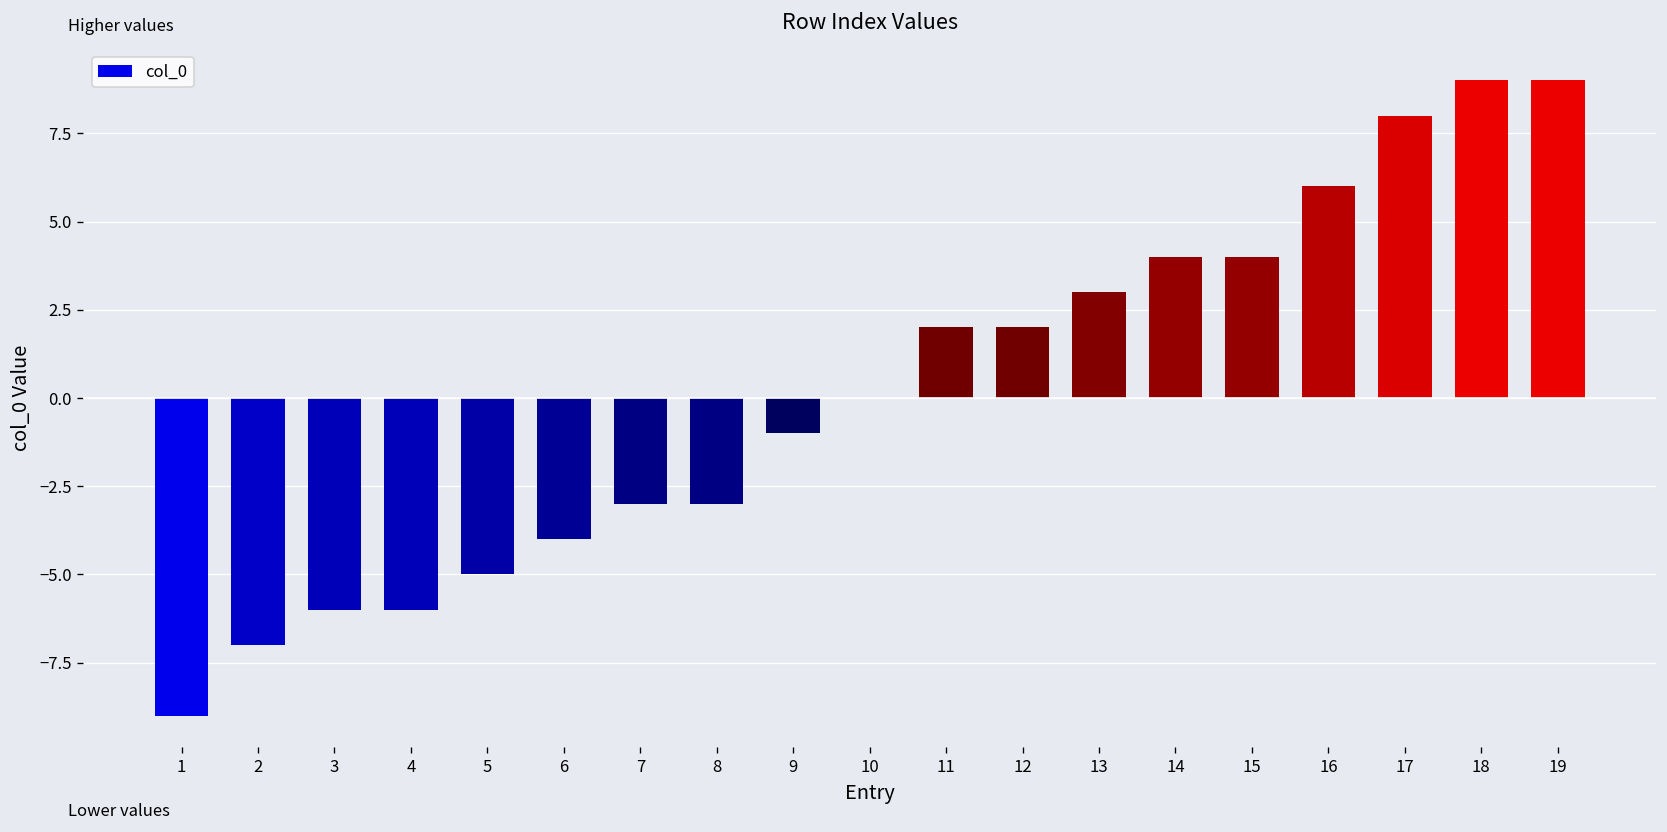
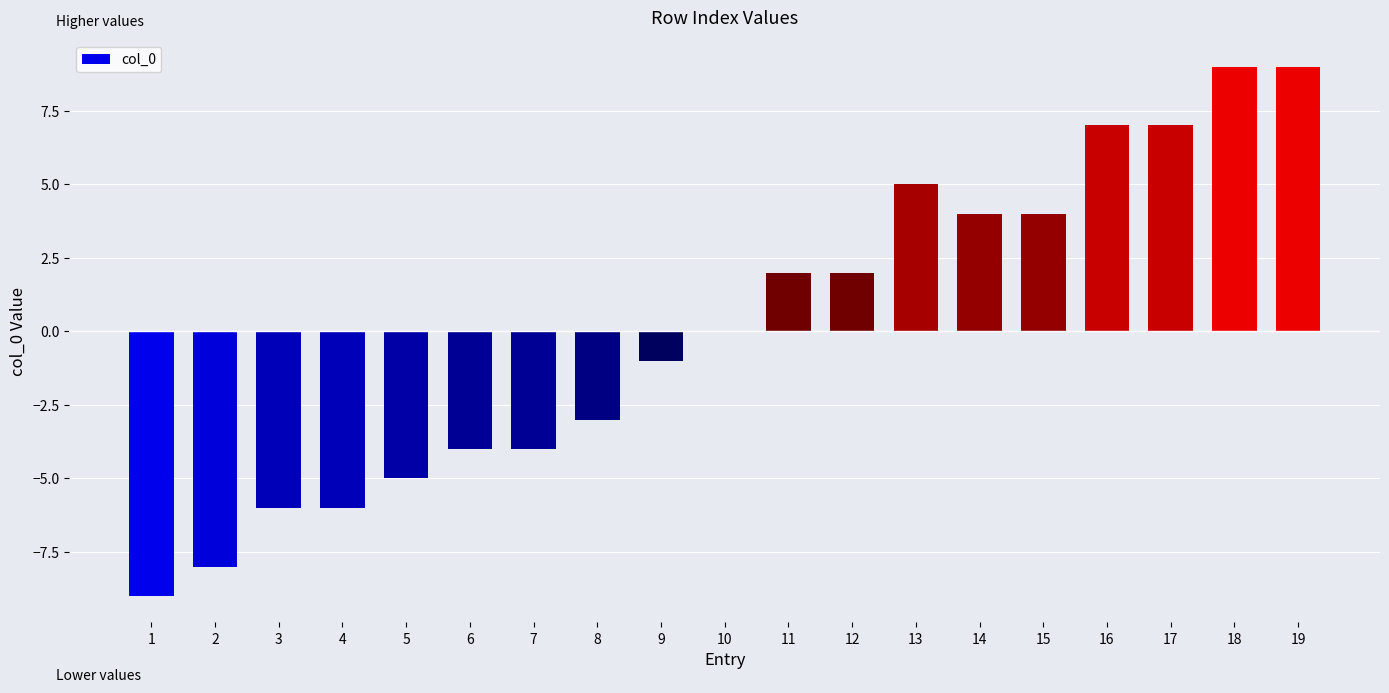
2: -7.0 -> -8.0
7: -3.0 -> -4.0
13: 3.0 -> 5.0
16: 6.0 -> 7.0
17: 8.0 -> 7.0
